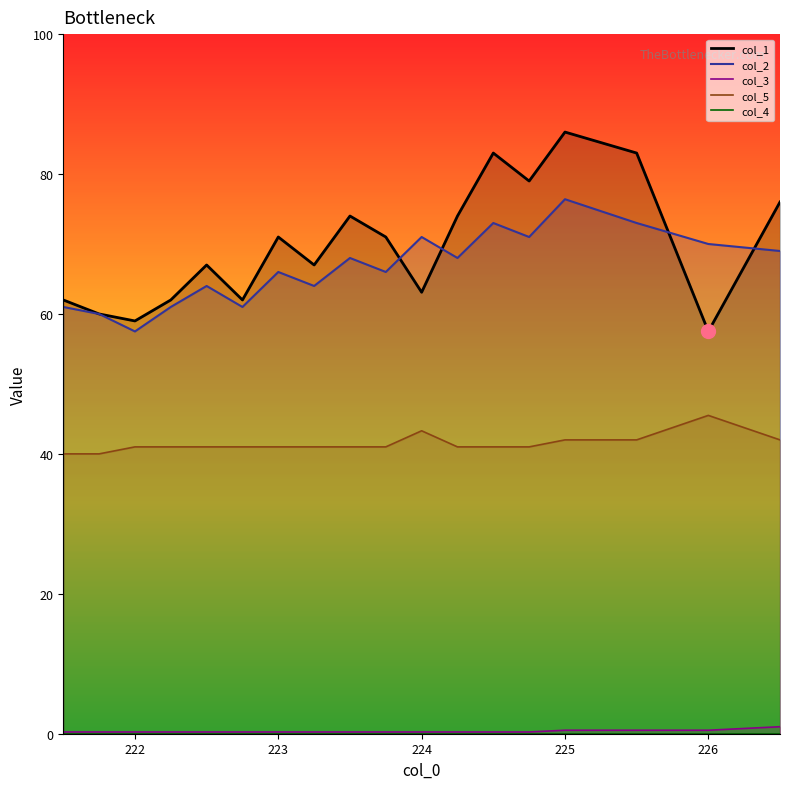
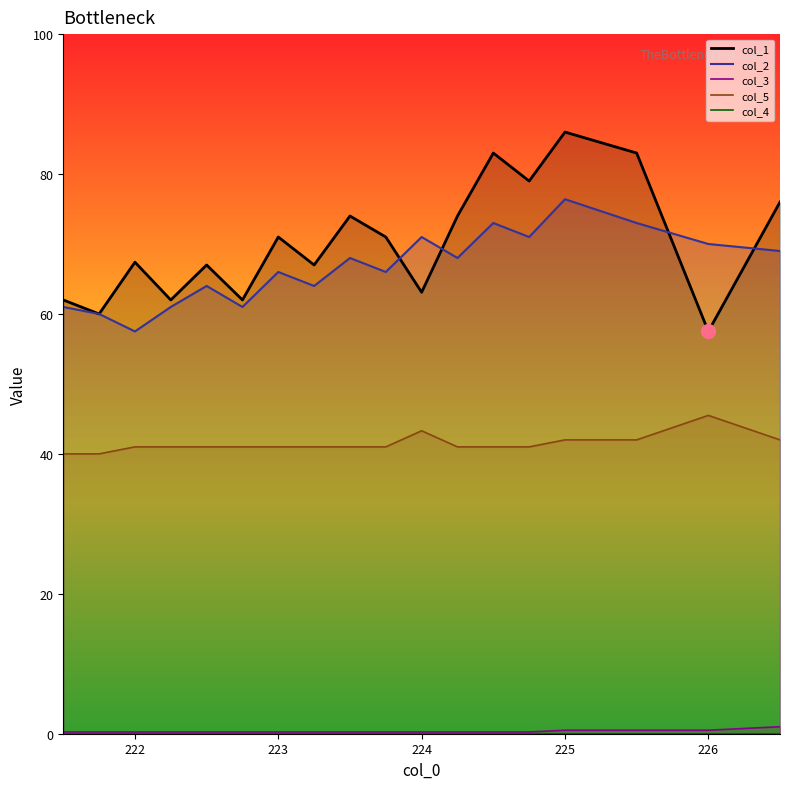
col_1, 222: 59 -> 67
